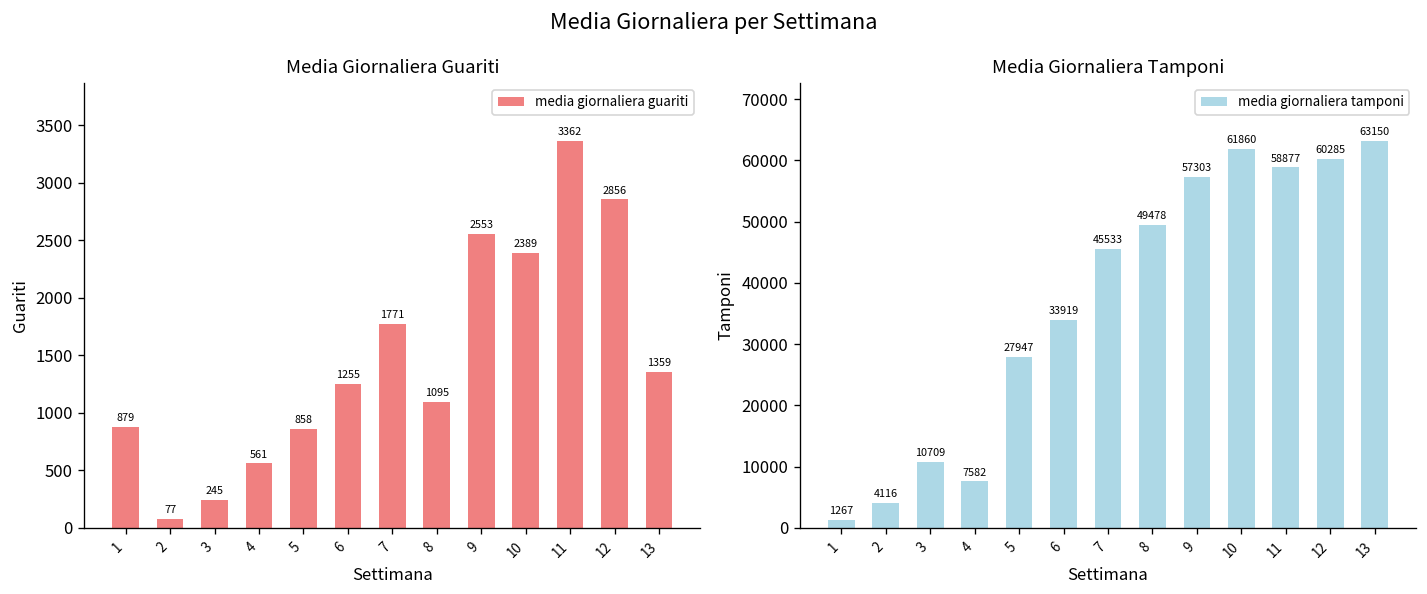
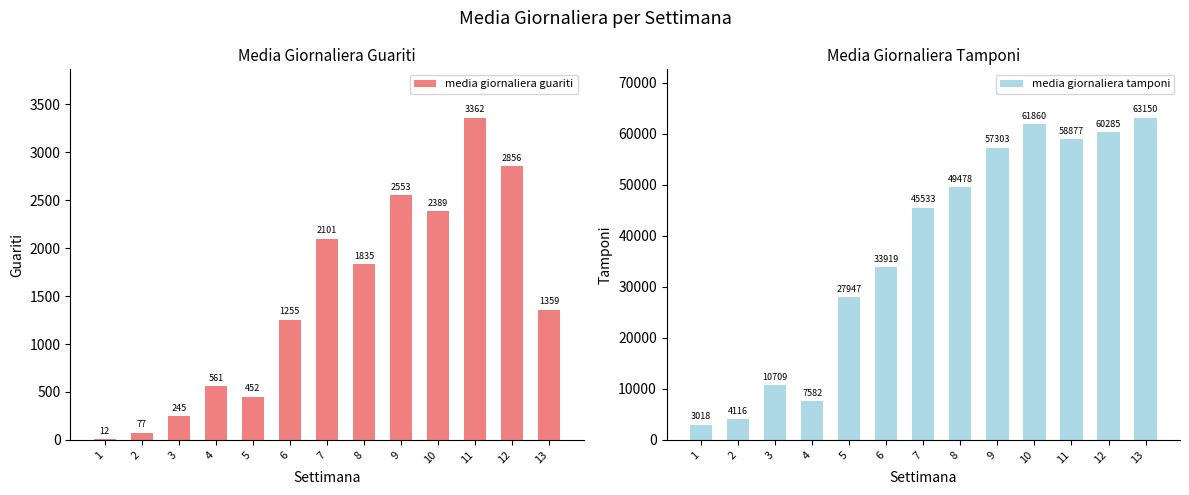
Media Giornaliera Guariti, 1: 879 -> 12
Media Giornaliera Guariti, 5: 858 -> 452
Media Giornaliera Guariti, 7: 1771 -> 2101
Media Giornaliera Guariti, 8: 1095 -> 1835
Media Giornaliera Tamponi, 1: 1267 -> 3018
